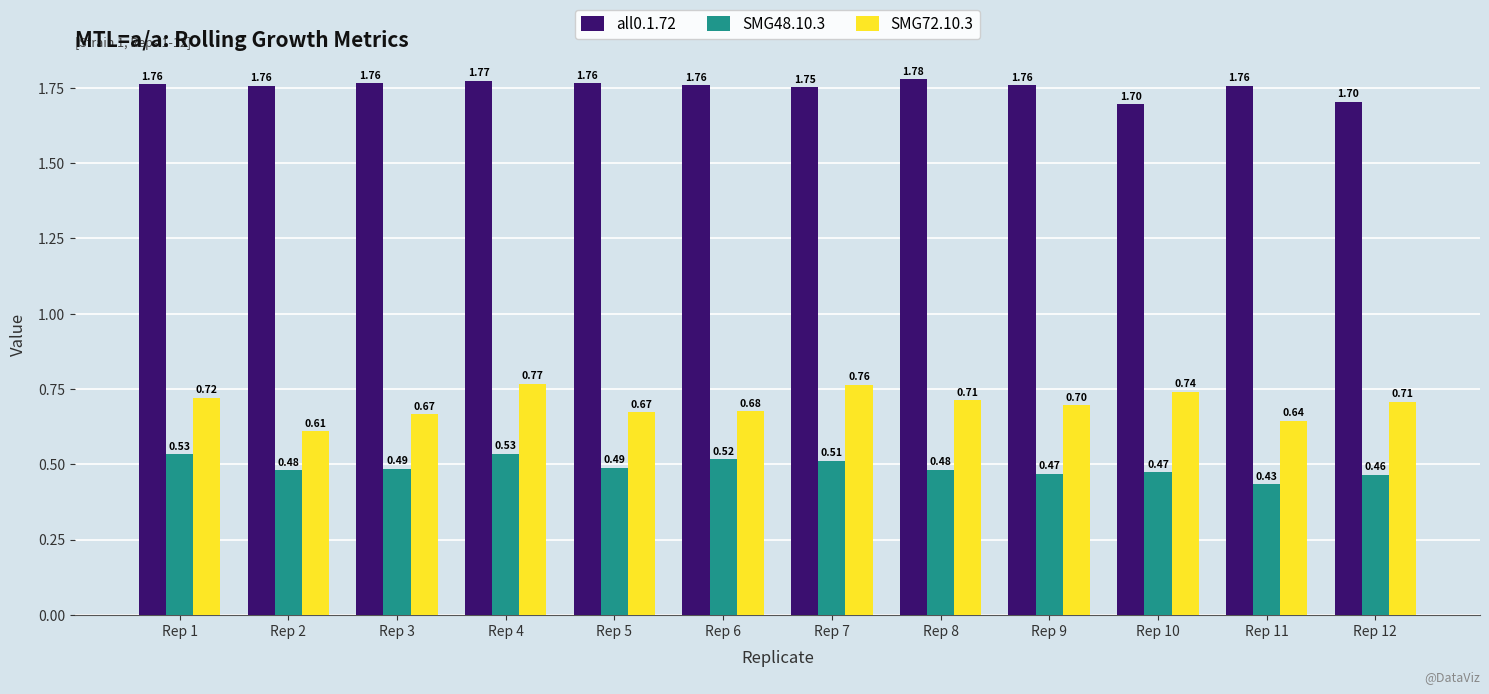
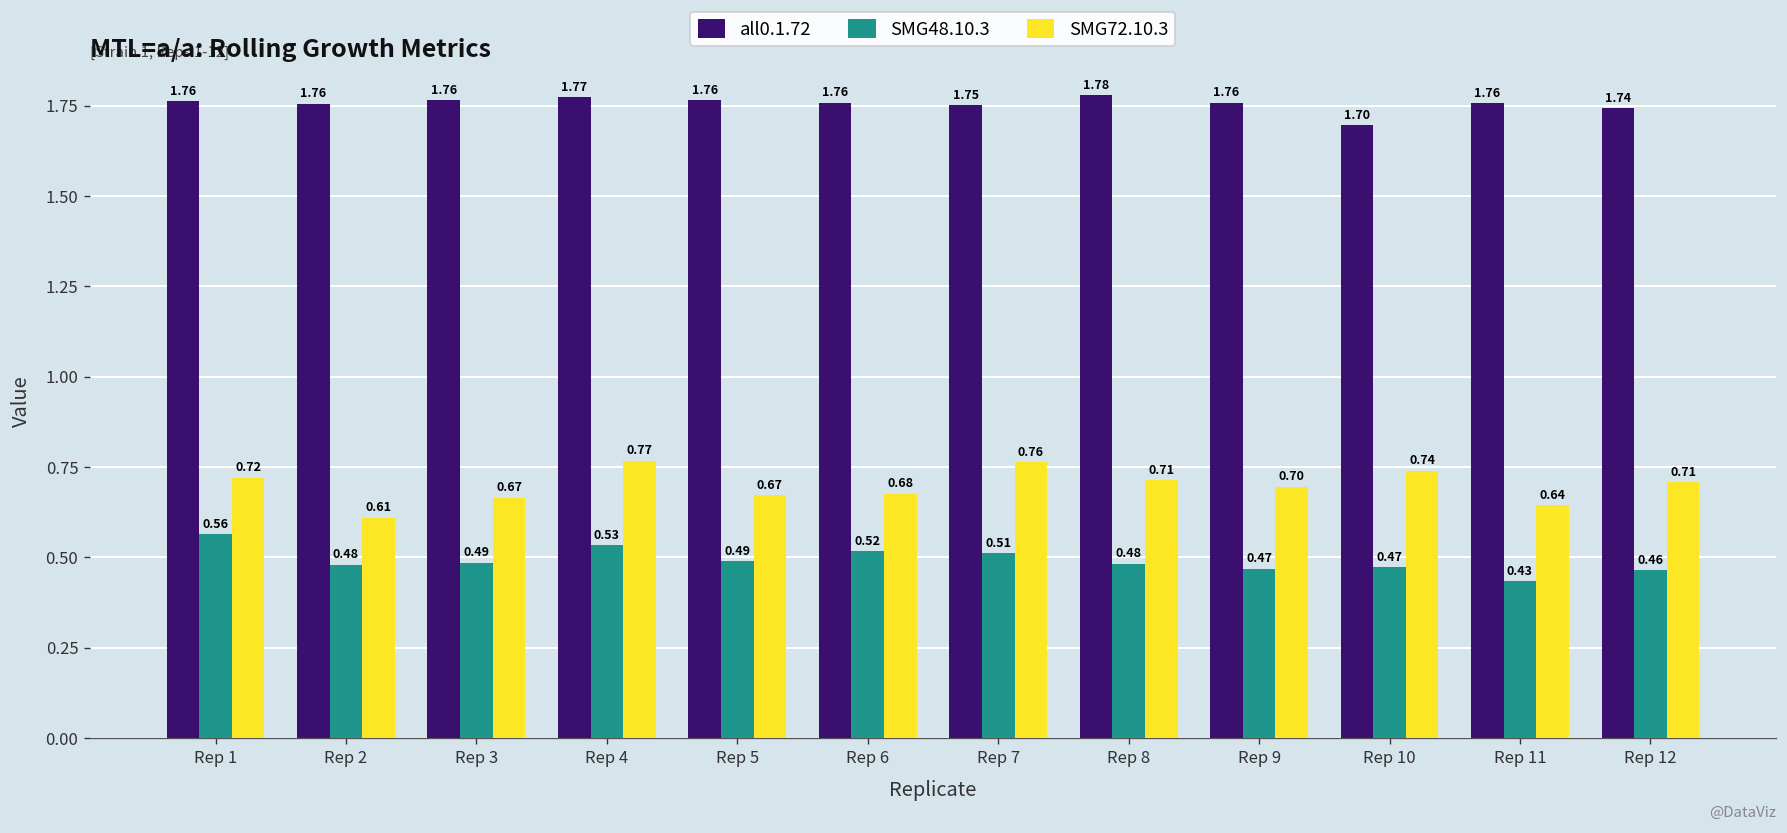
SMG48.10.3, Rep 1: 0.53 -> 0.56
all0.1.72, Rep 12: 1.70 -> 1.74
